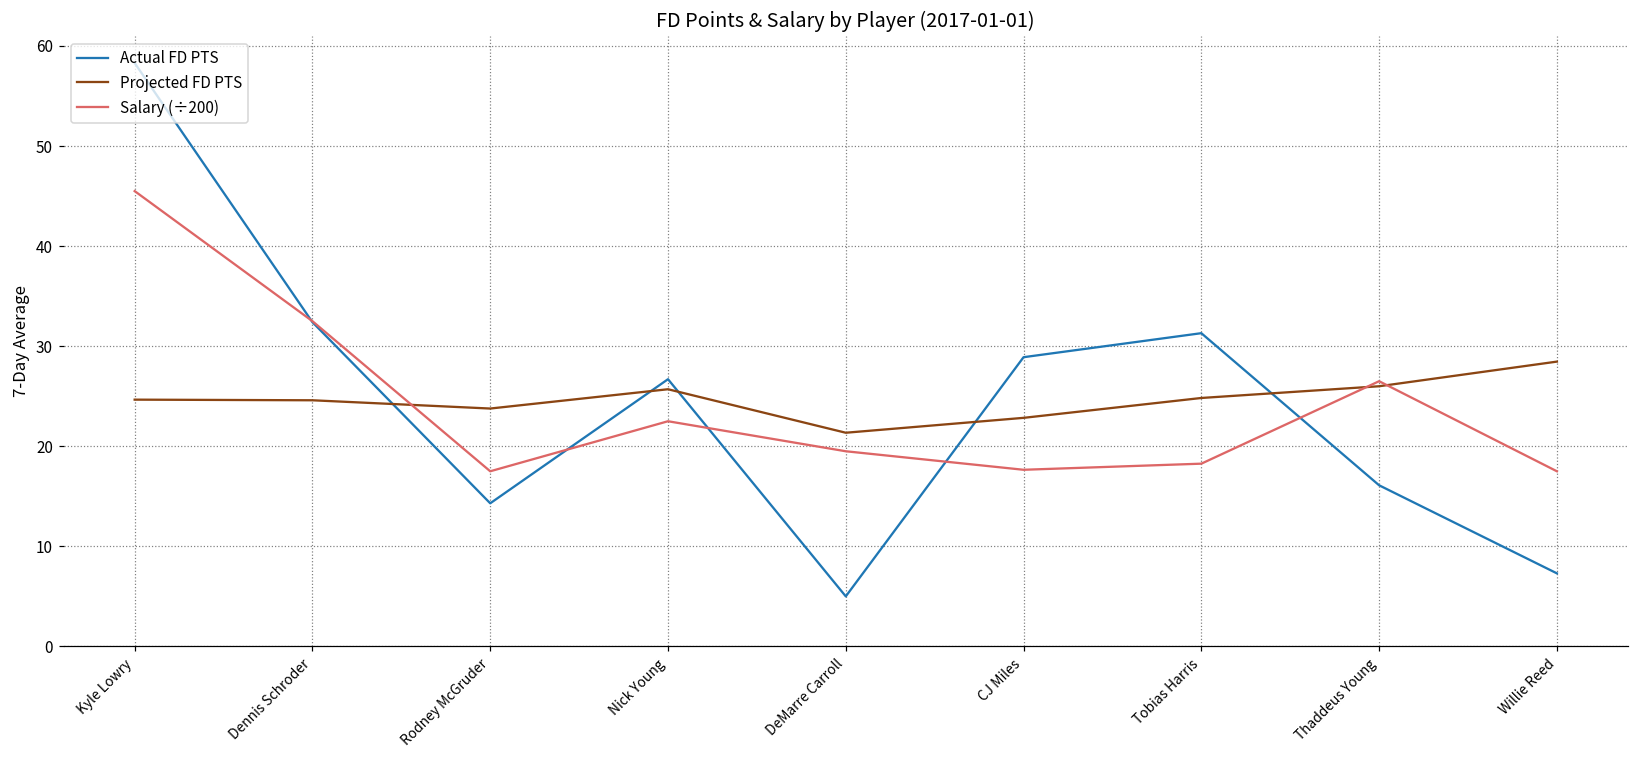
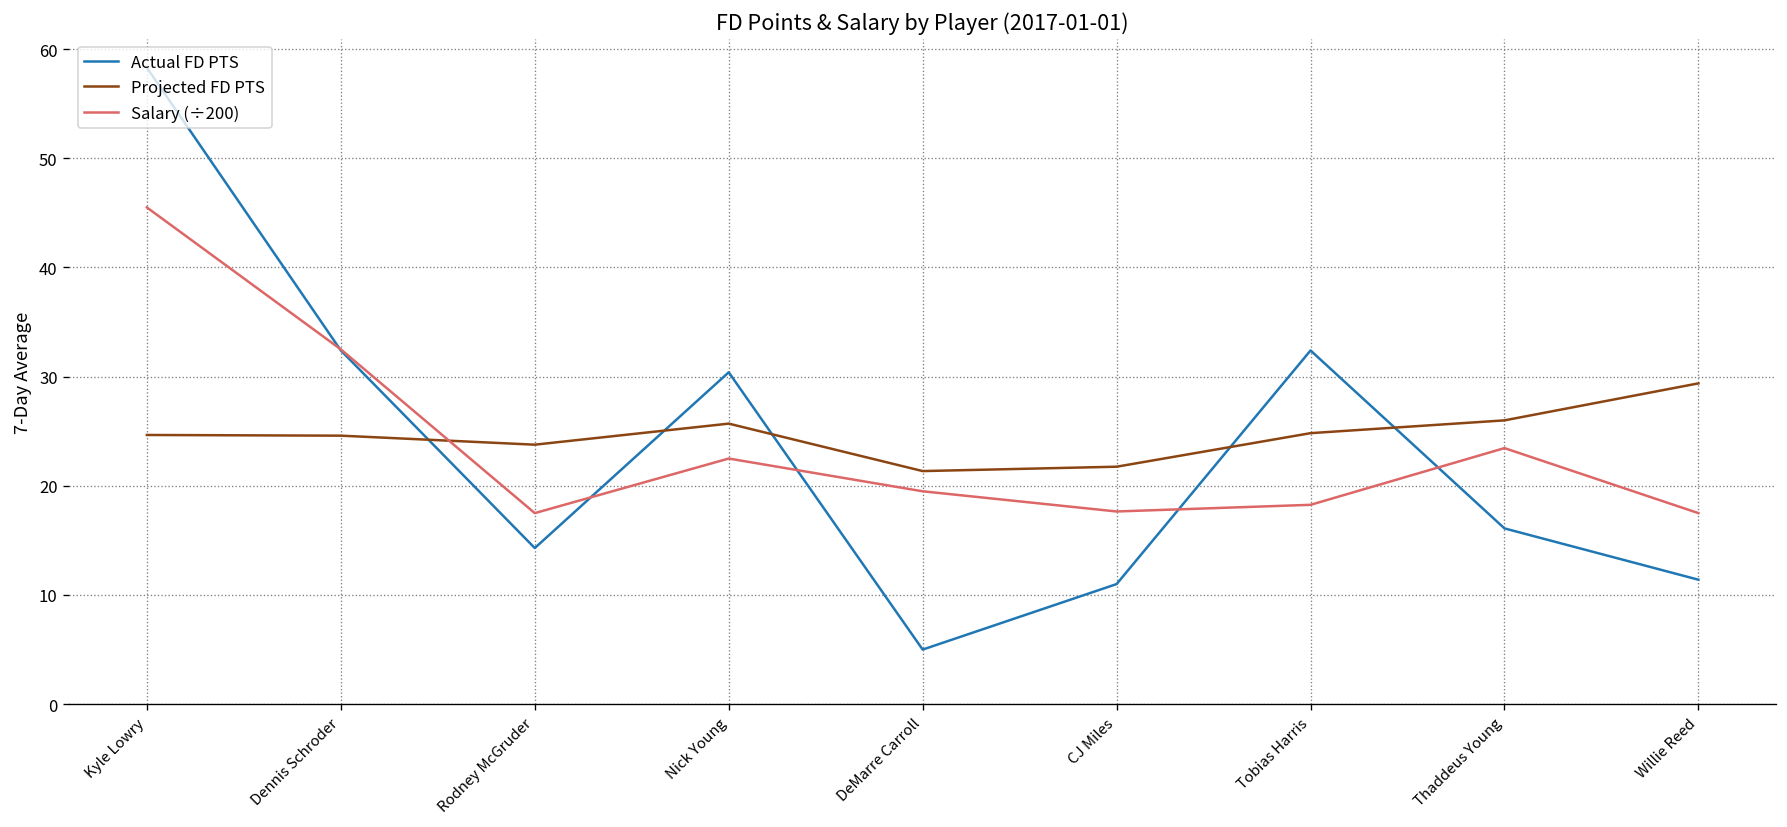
Actual FD PTS, Nick Young: 27 -> 30
Actual FD PTS, CJ Miles: 29 -> 11
Projected FD PTS, CJ Miles: 23 -> 22
Actual FD PTS, Tobias Harris: 31 -> 32
Salary (÷200), Thaddeus Young: 27 -> 23
Actual FD PTS, Willie Reed: 7 -> 11
Projected FD PTS, Willie Reed: 28 -> 29
